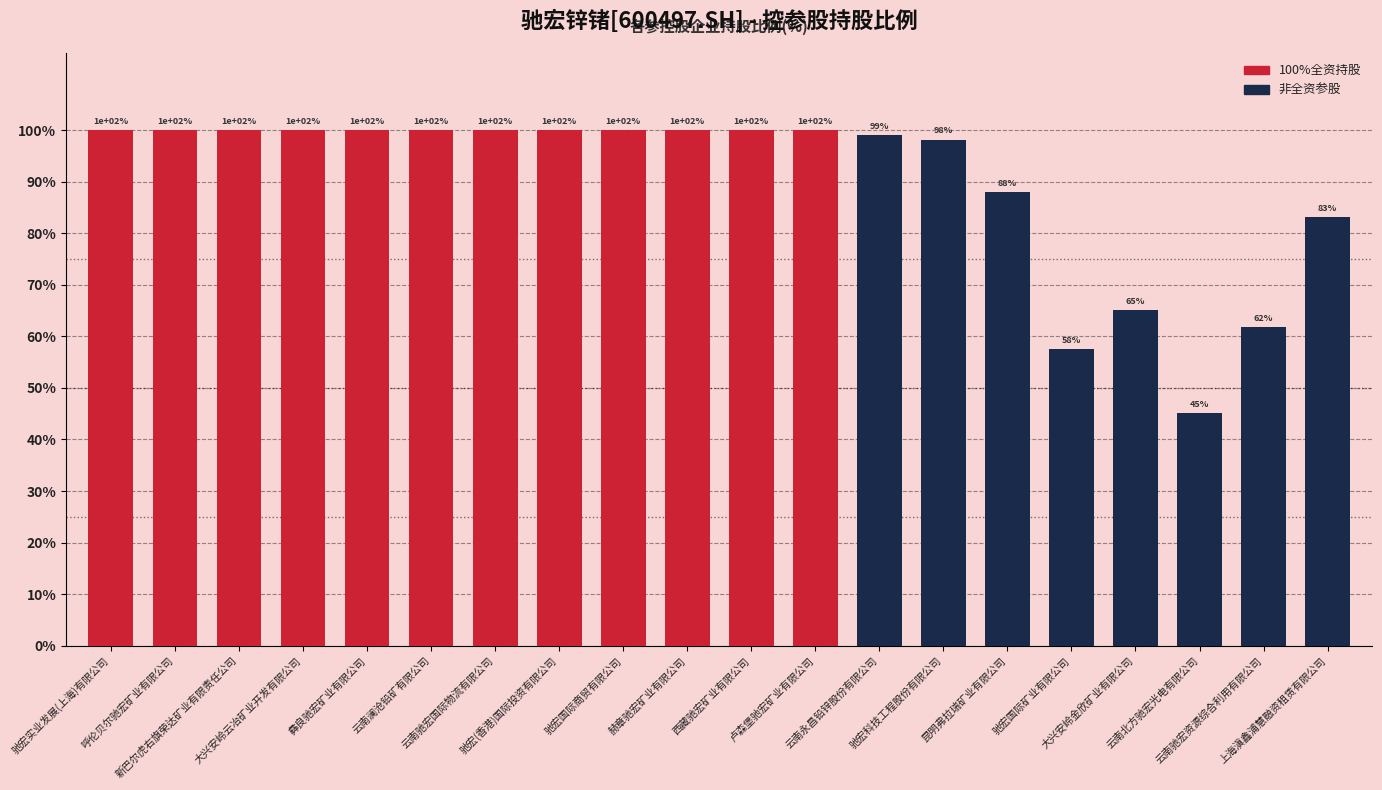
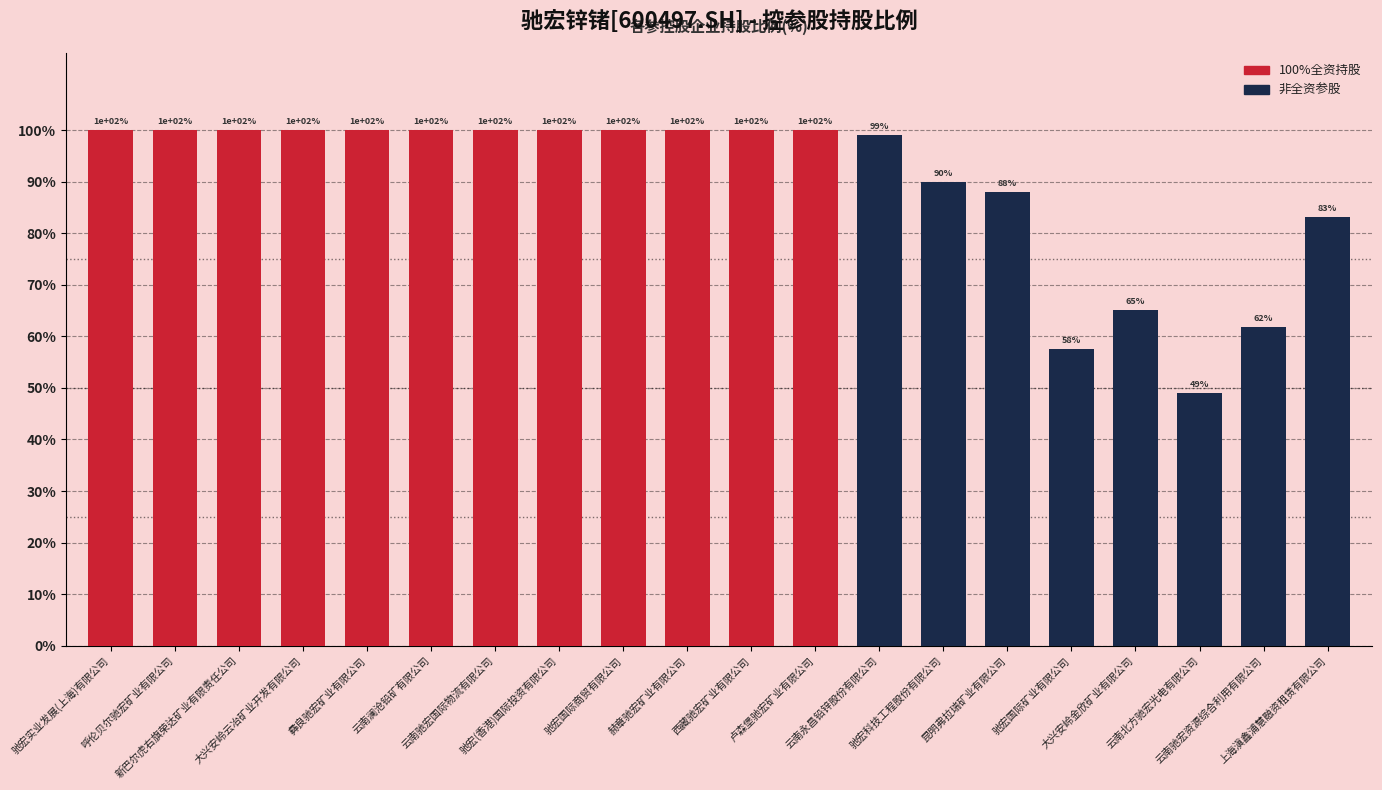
驰宏科技工程股份有限公司: 98% -> 90%
云南北方驰宏光电有限公司: 45% -> 49%
